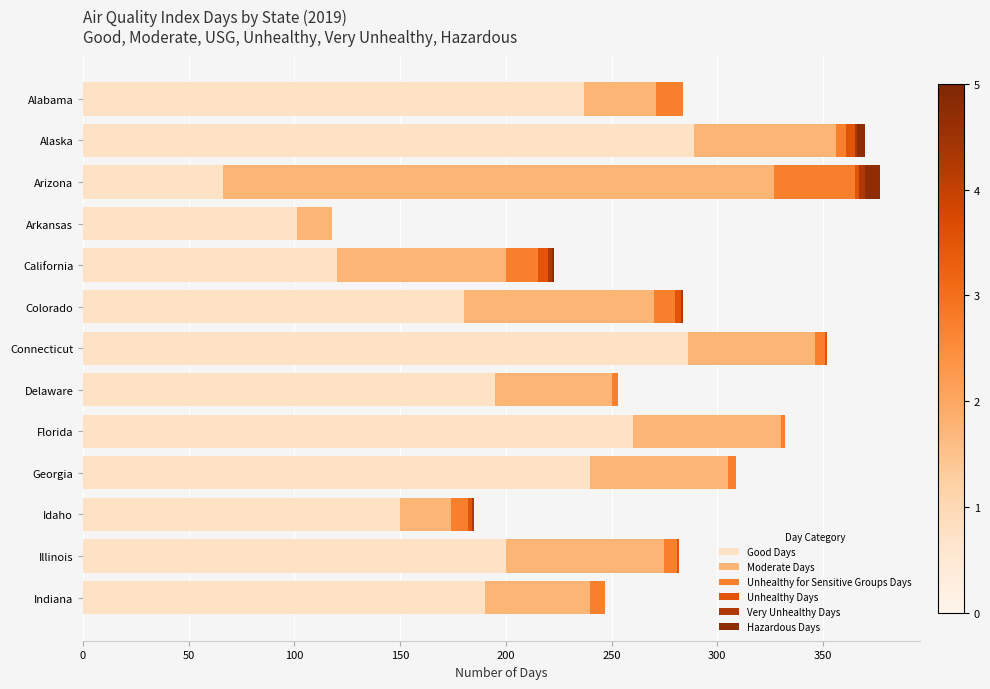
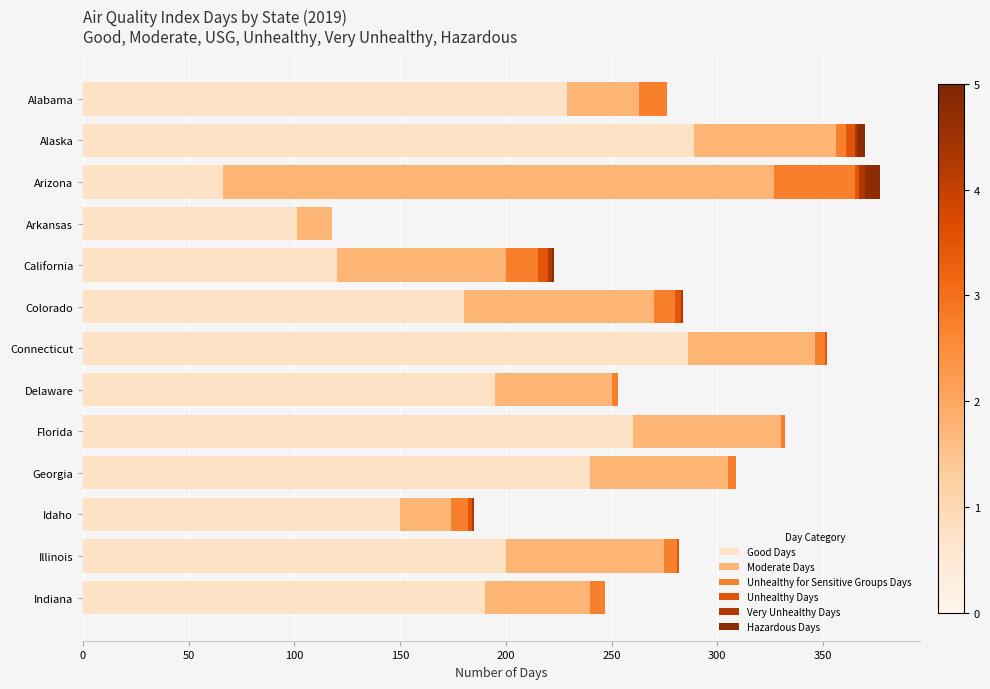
Good Days, Alabama: 237 -> 229
